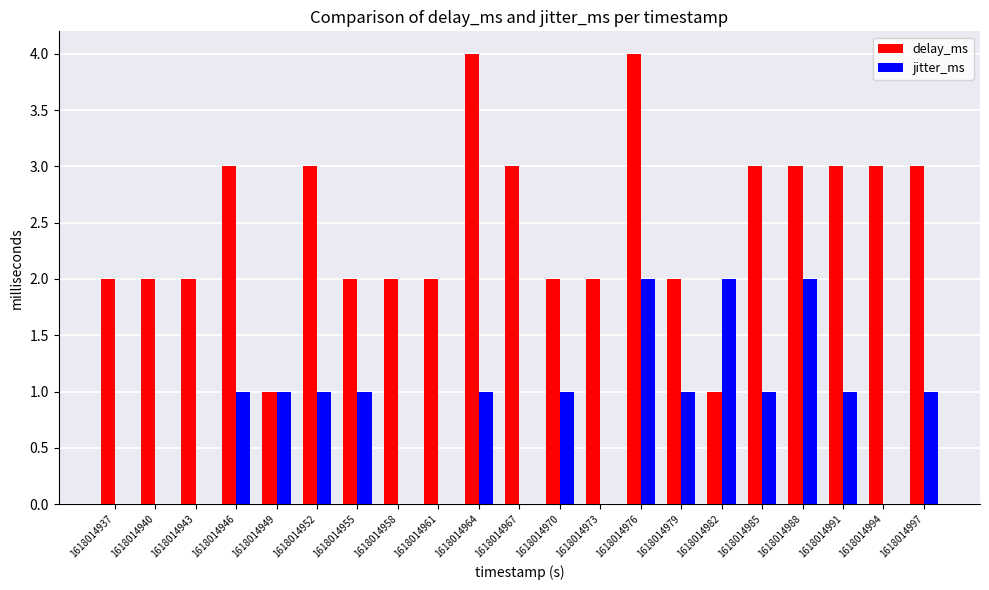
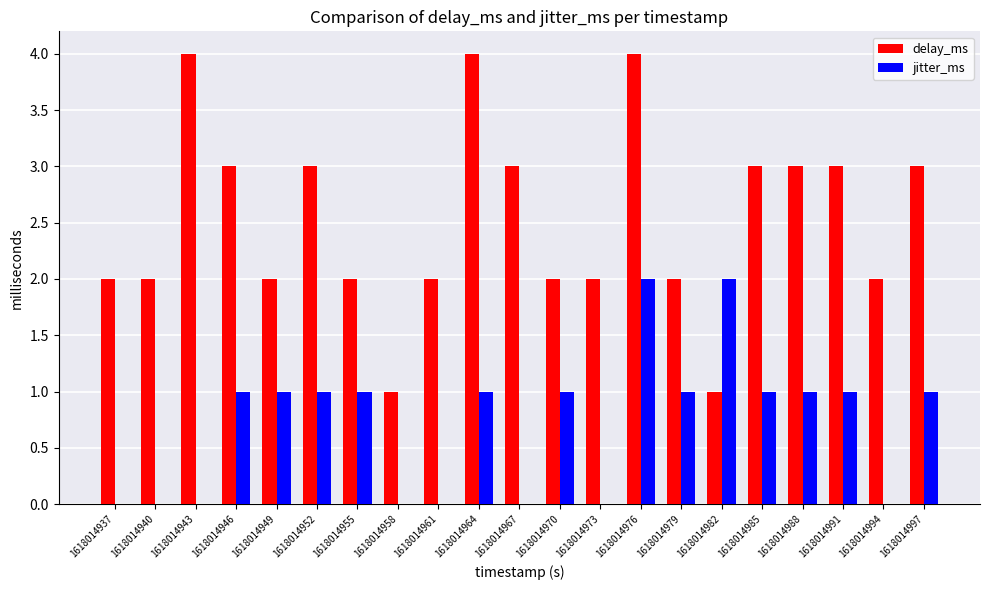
delay_ms, 1618014943: 2 -> 4
delay_ms, 1618014949: 1 -> 2
delay_ms, 1618014958: 2 -> 1
jitter_ms, 1618014988: 2 -> 1
delay_ms, 1618014994: 3 -> 2
